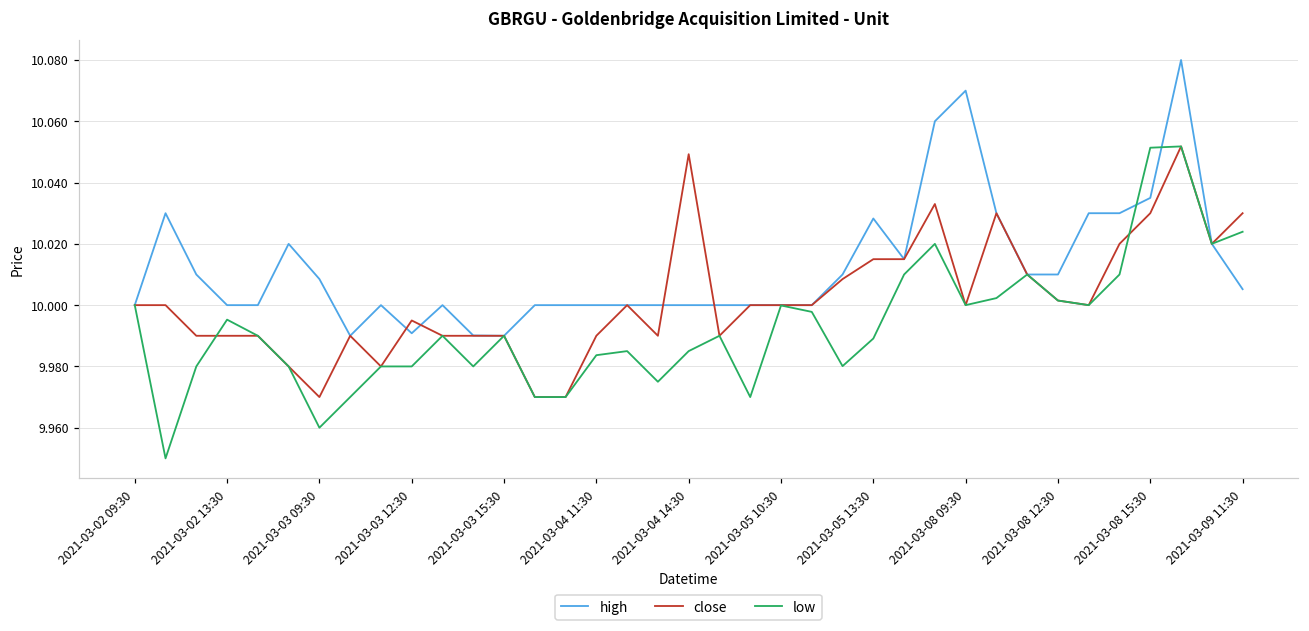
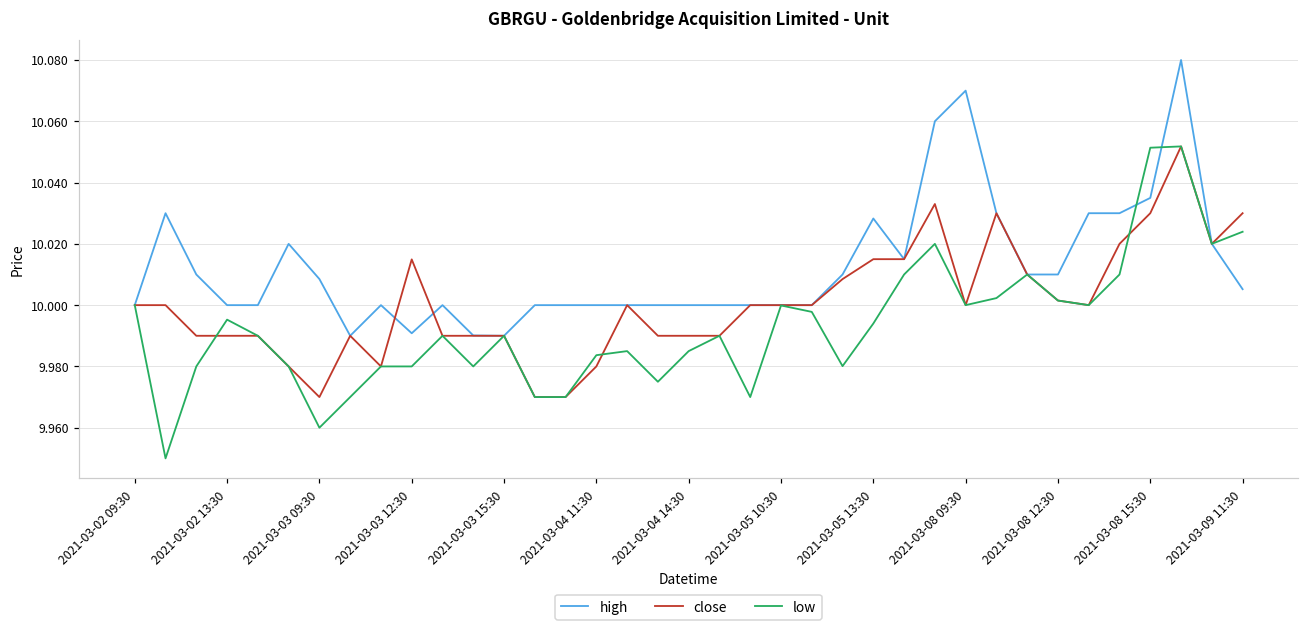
close, 2021-03-03 12:30: 9.995 -> 10.015
close, 2021-03-04 11:30: 9.990 -> 9.980
close, 2021-03-04 14:30: 10.049 -> 9.990
low, 2021-03-05 13:30: 9.989 -> 9.994
